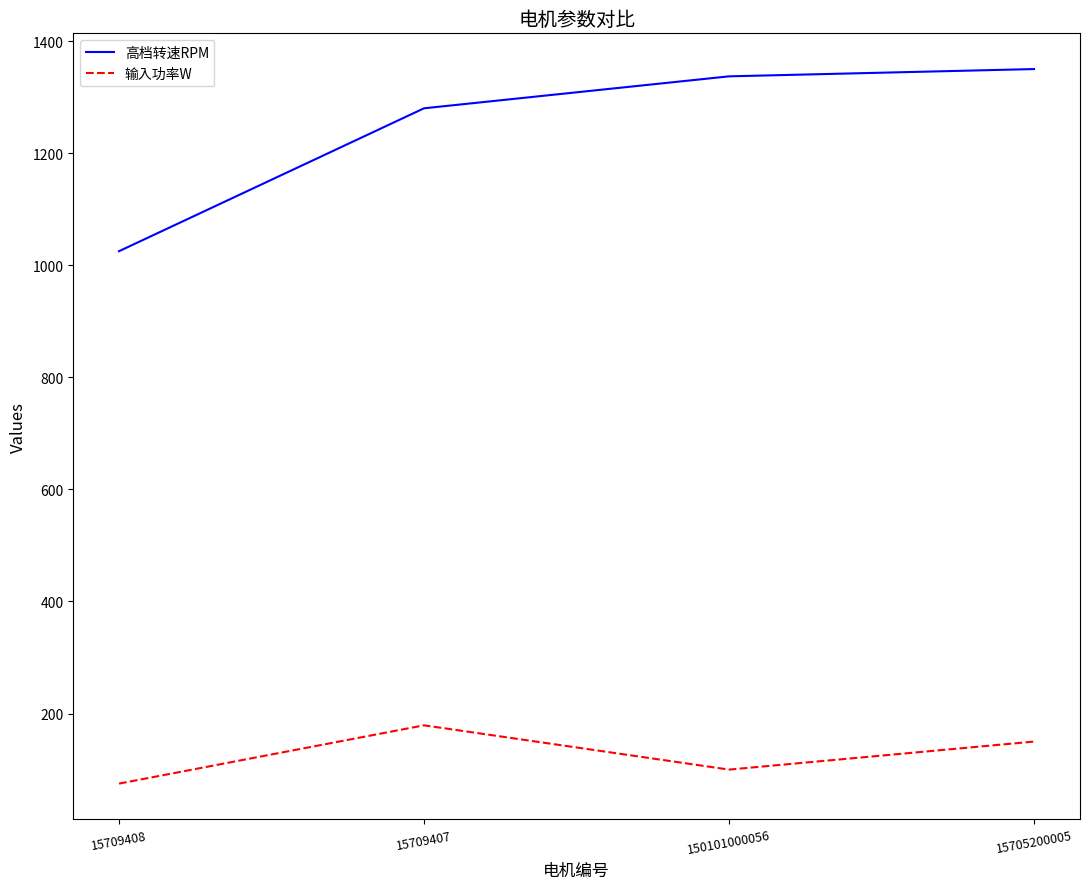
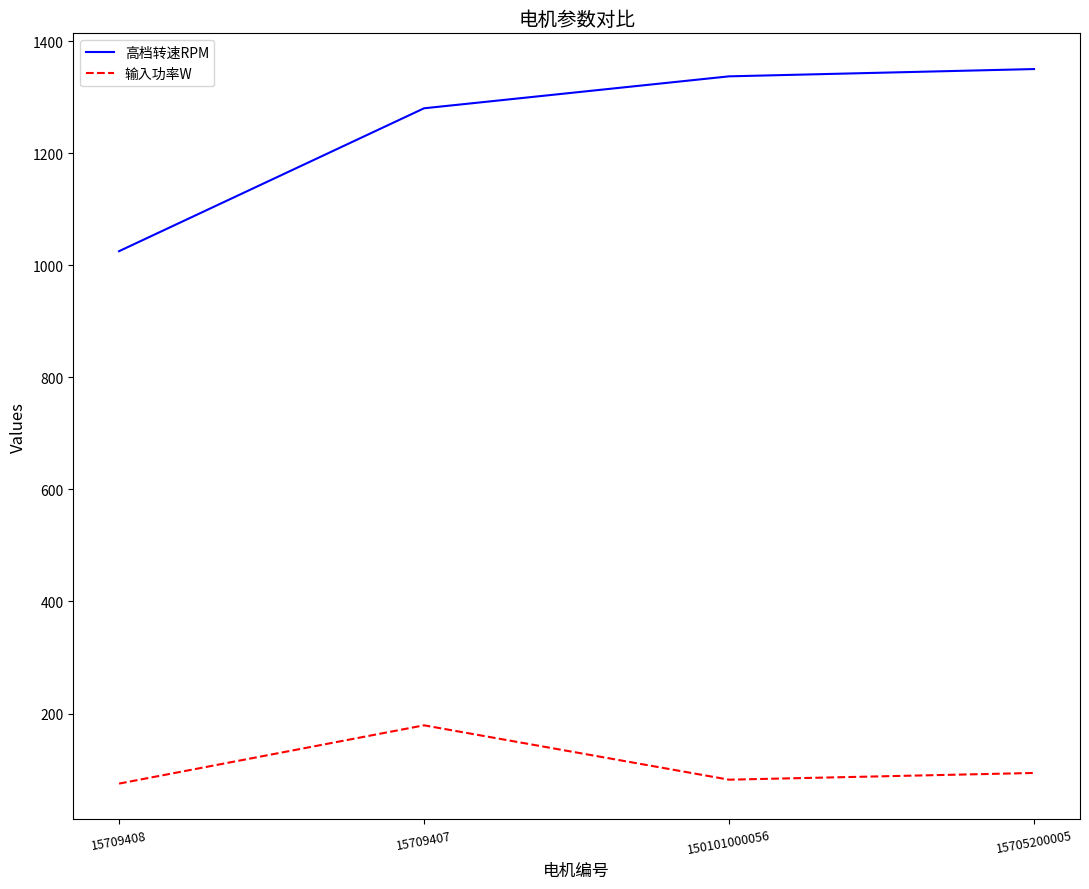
输入功率W, 150101000056: 100 -> 80
输入功率W, 15705200005: 150 -> 90
